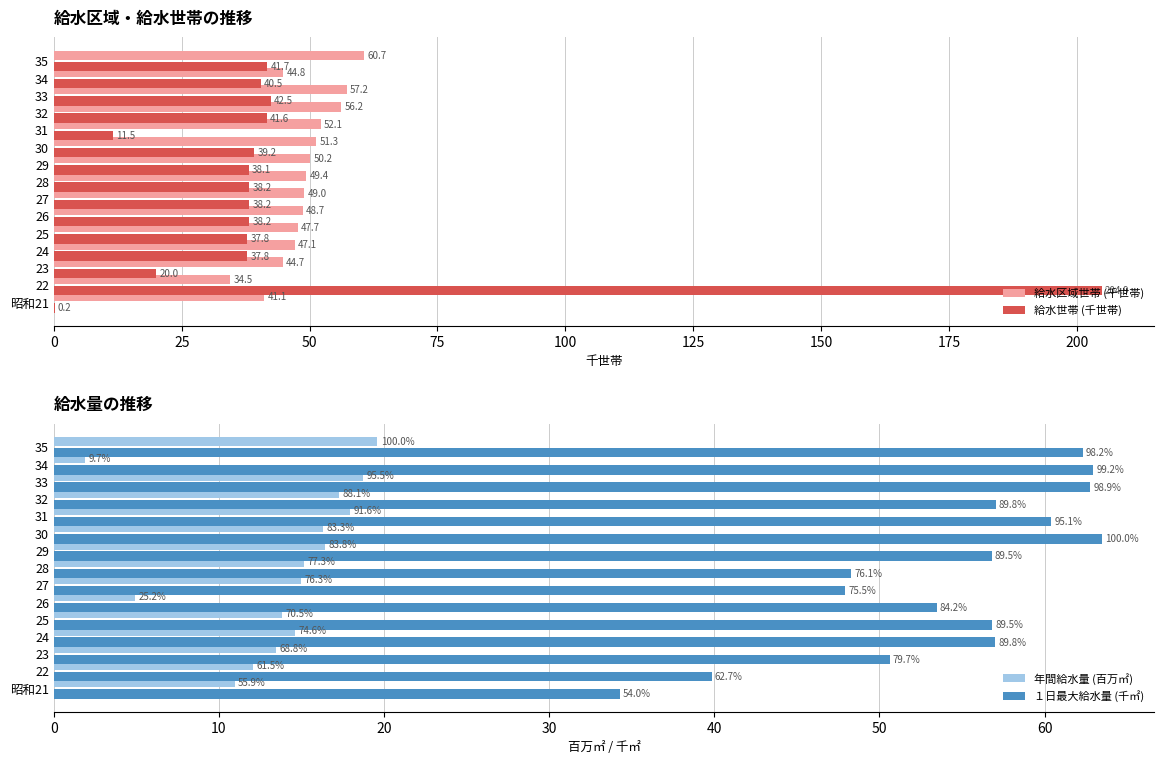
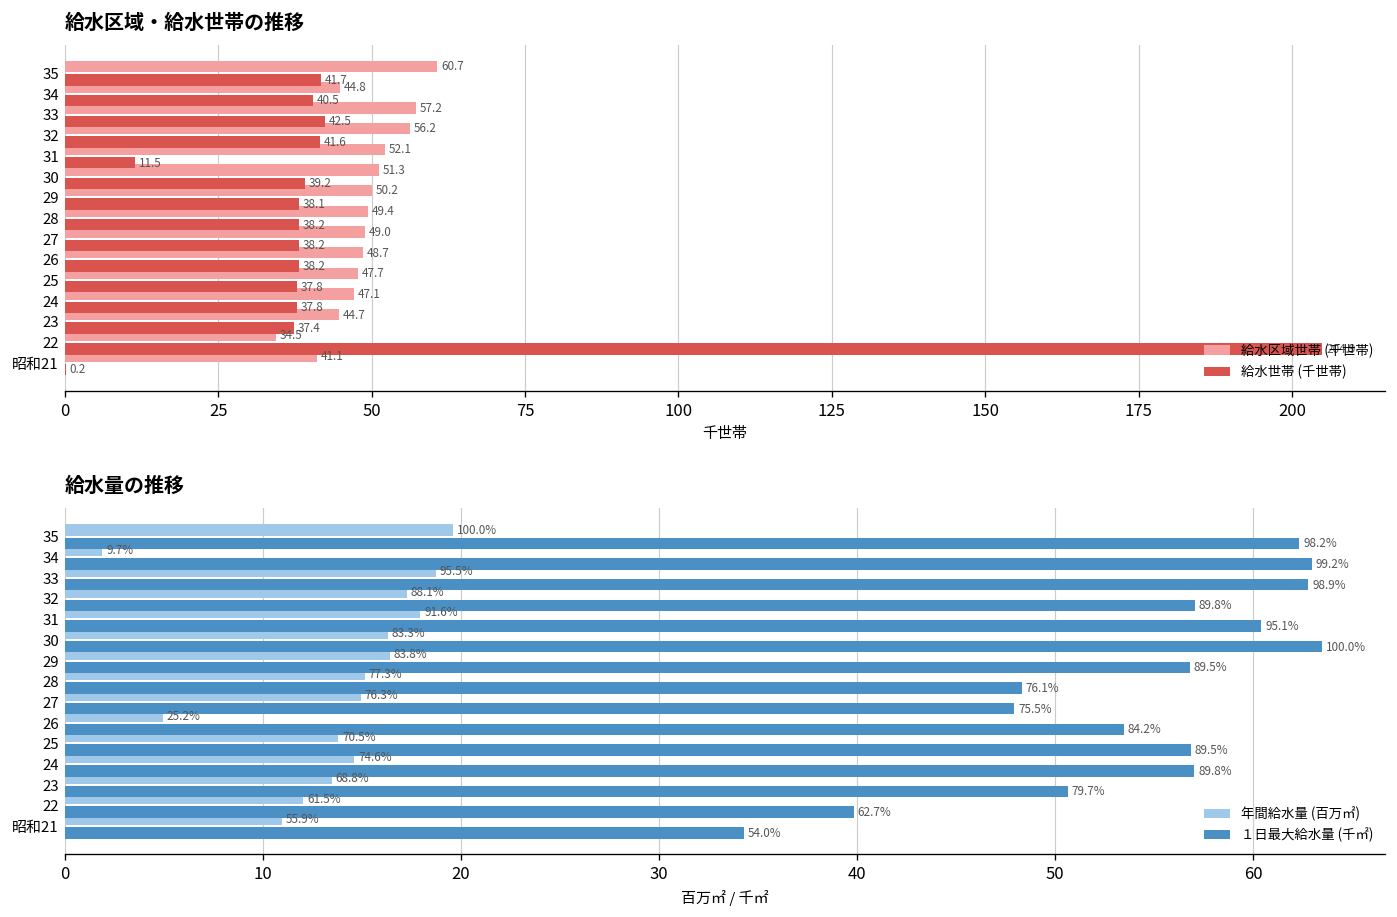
給水区域・給水世帯の推移, 給水世帯 (千世帯), 23: 20.0 -> 37.4
